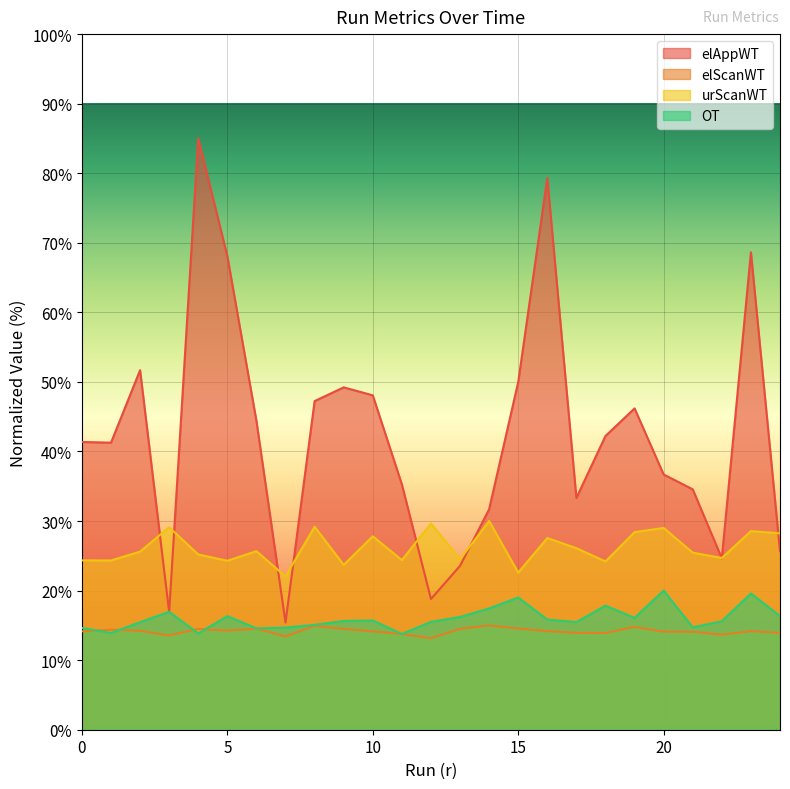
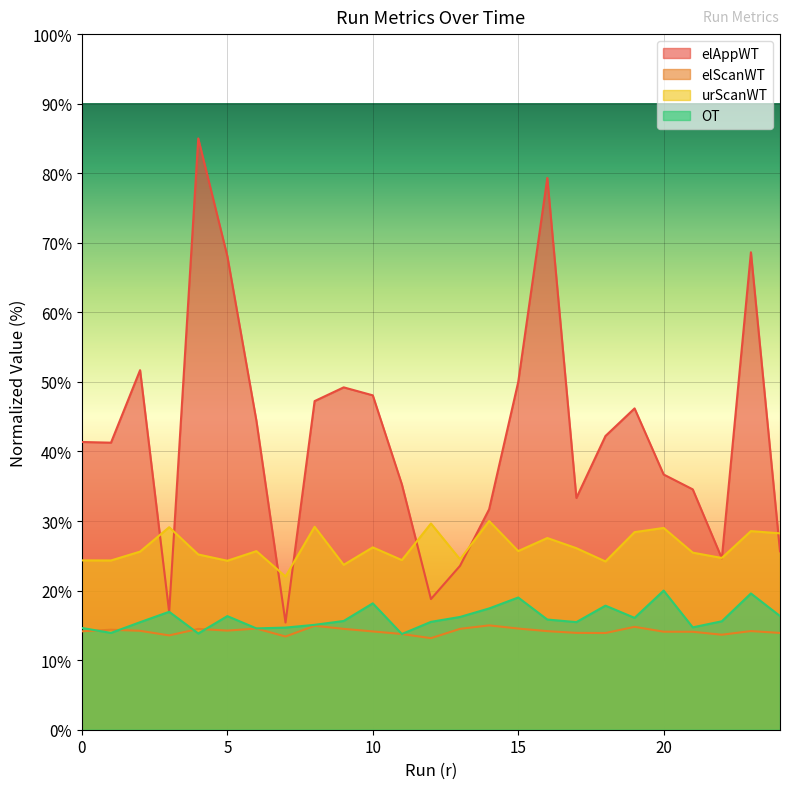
urScanWT, 10: 28% -> 26%
OT, 10: 16% -> 18%
urScanWT, 15: 23% -> 26%
